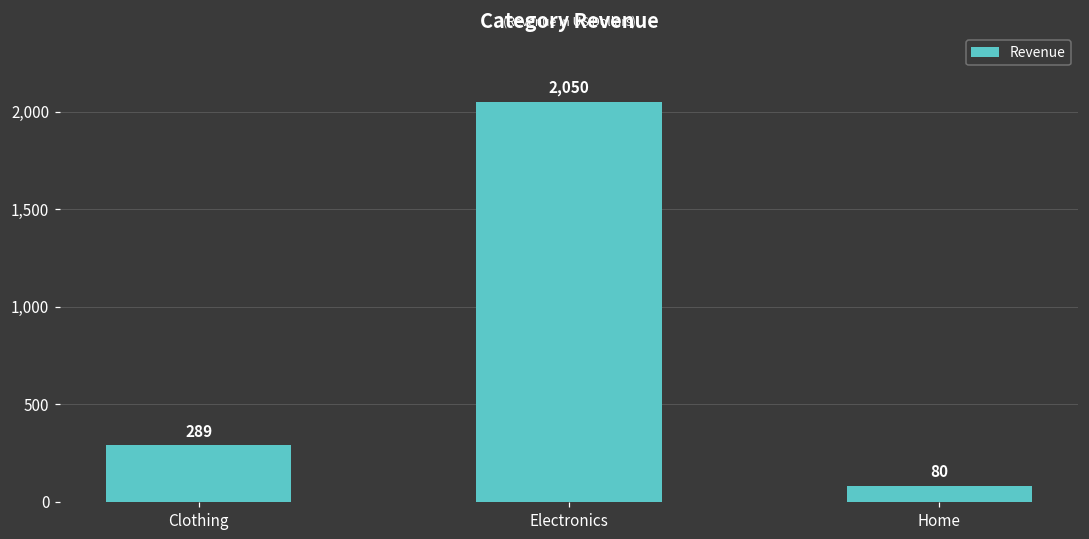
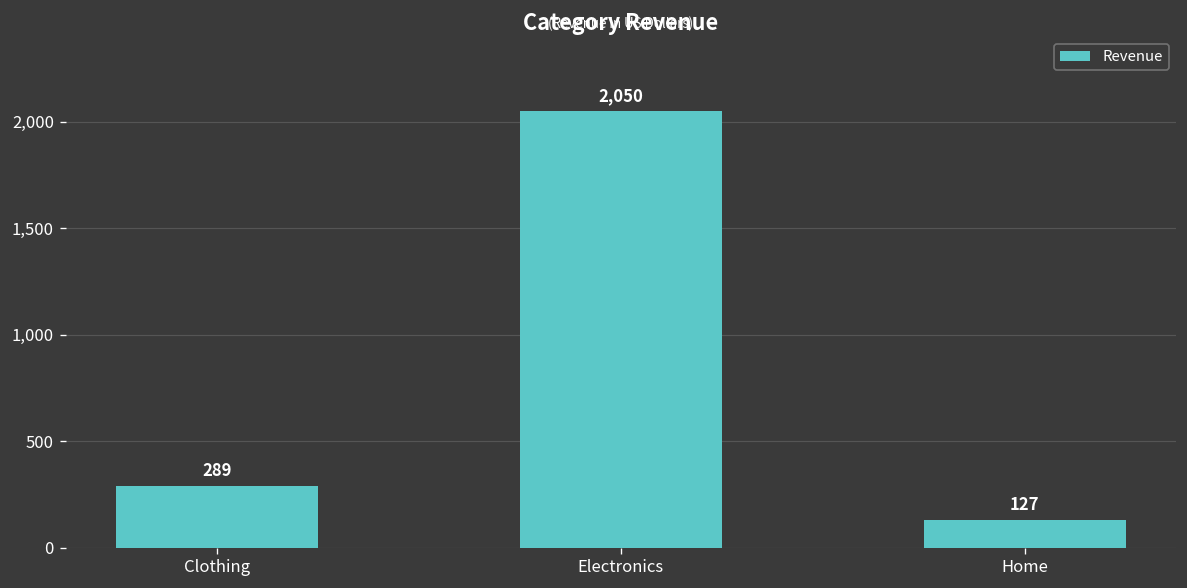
Home: 80 -> 127
